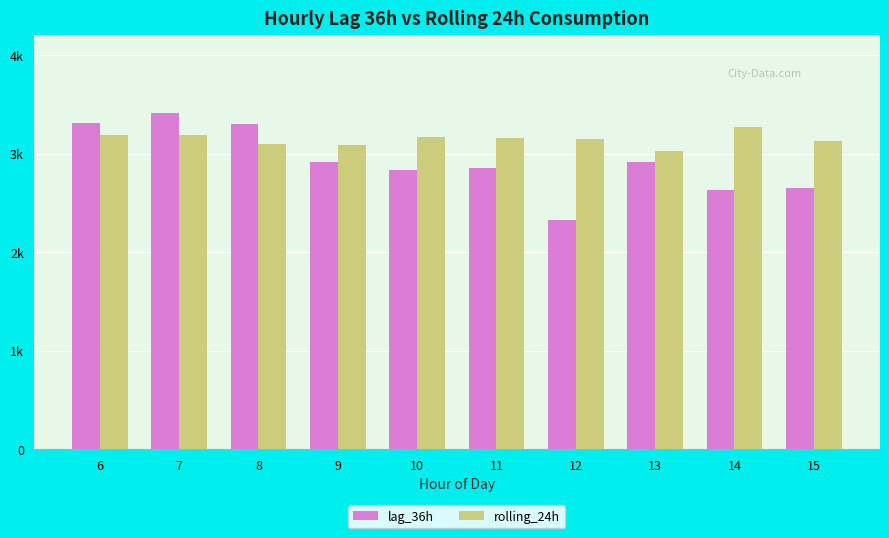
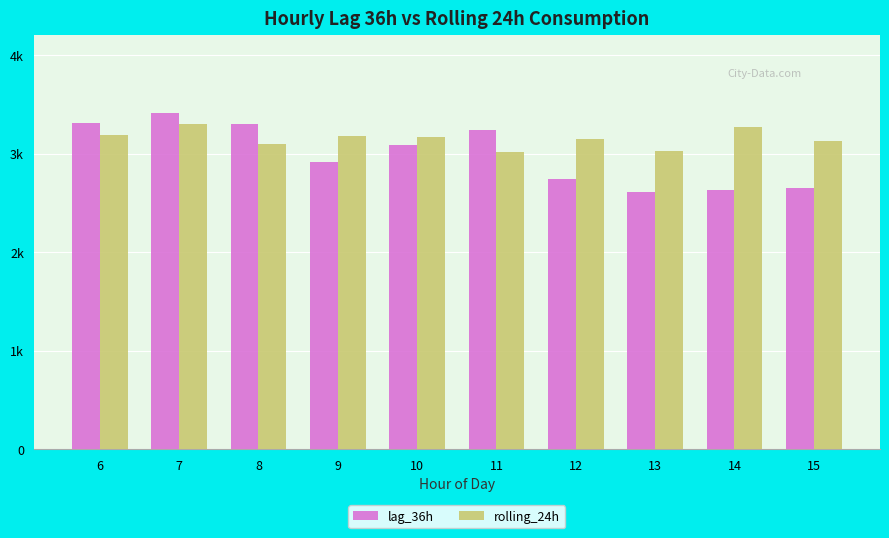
rolling_24h, 7: 3200 -> 3300
rolling_24h, 9: 3100 -> 3200
lag_36h, 10: 2800 -> 3100
lag_36h, 11: 2900 -> 3200
rolling_24h, 11: 3200 -> 3000
lag_36h, 12: 2300 -> 2700
lag_36h, 13: 2900 -> 2600
